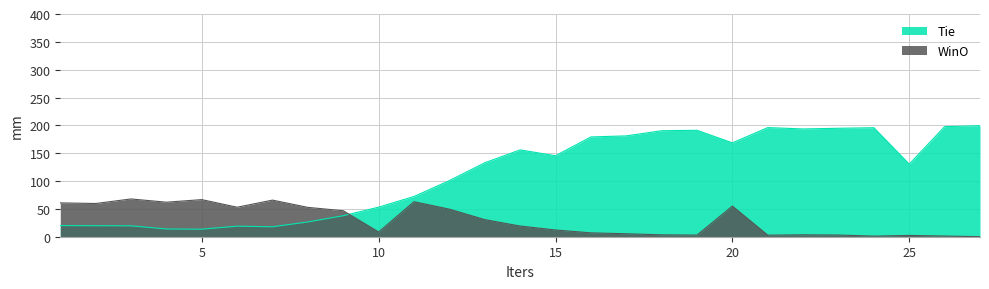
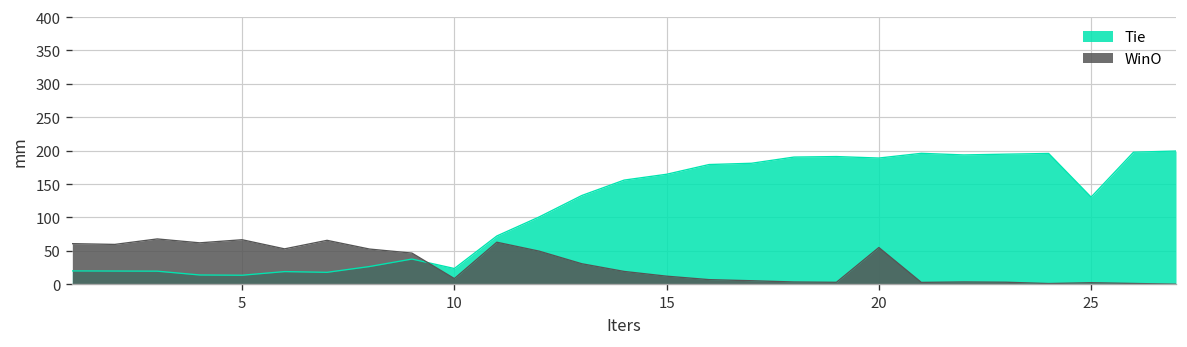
Tie, 10: 50 -> 20
Tie, 15: 150 -> 160
Tie, 20: 170 -> 190
